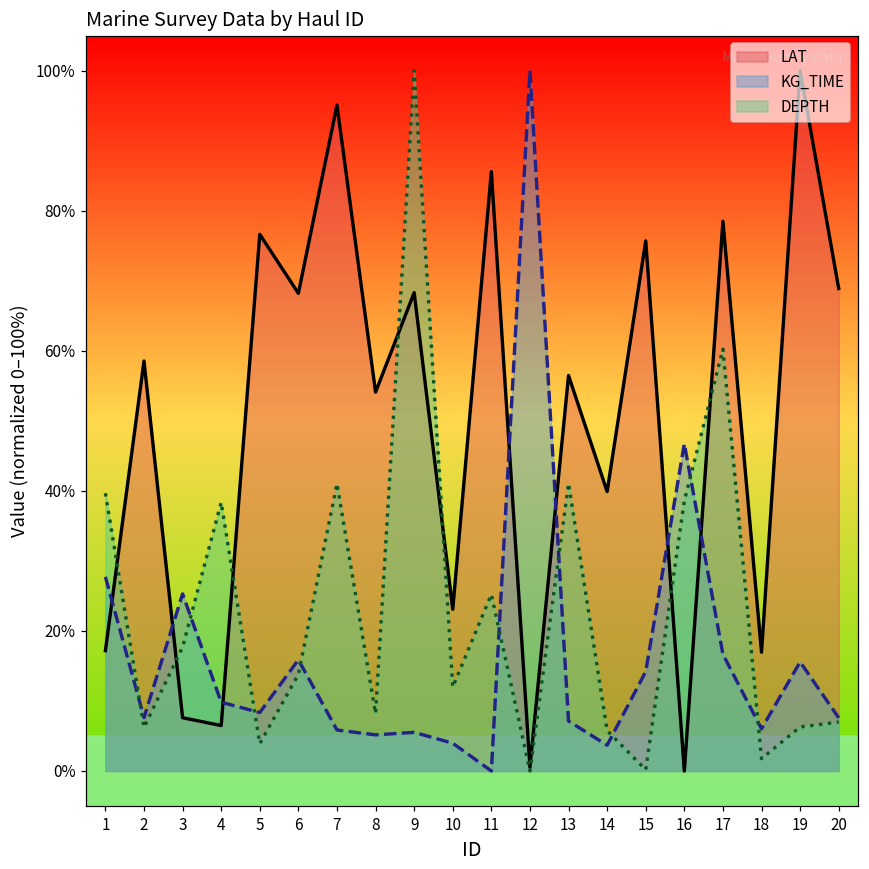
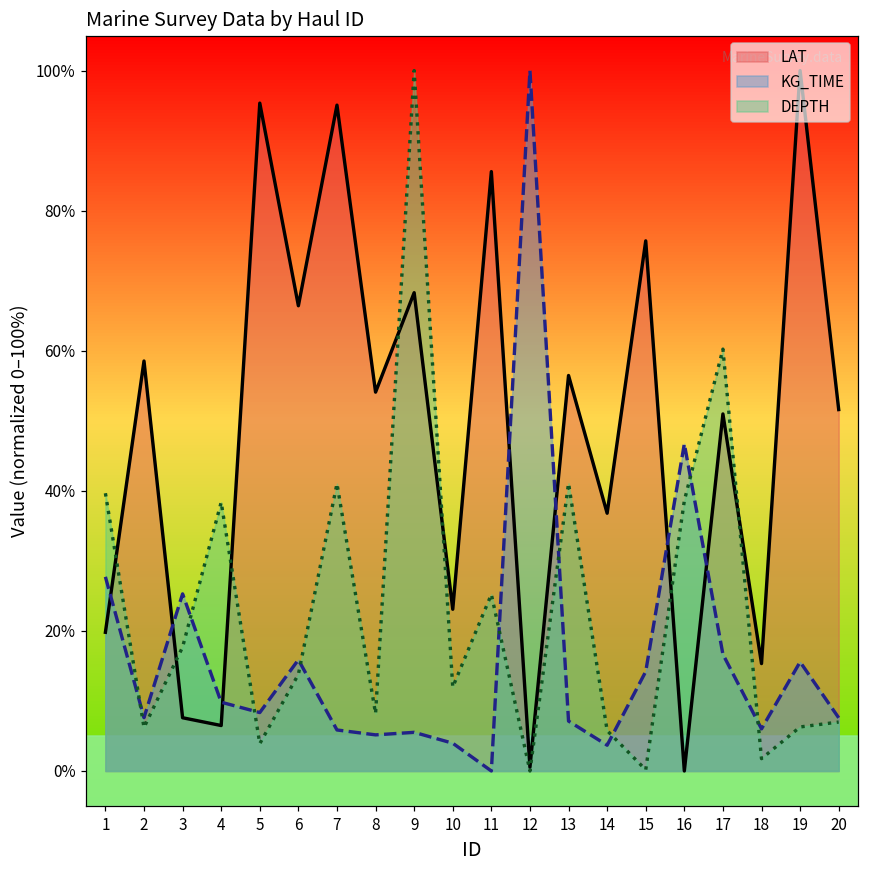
LAT, 1: 17% -> 20%
LAT, 5: 77% -> 95%
LAT, 6: 68% -> 66%
LAT, 14: 40% -> 37%
LAT, 17: 78% -> 51%
LAT, 18: 17% -> 15%
LAT, 20: 69% -> 52%
